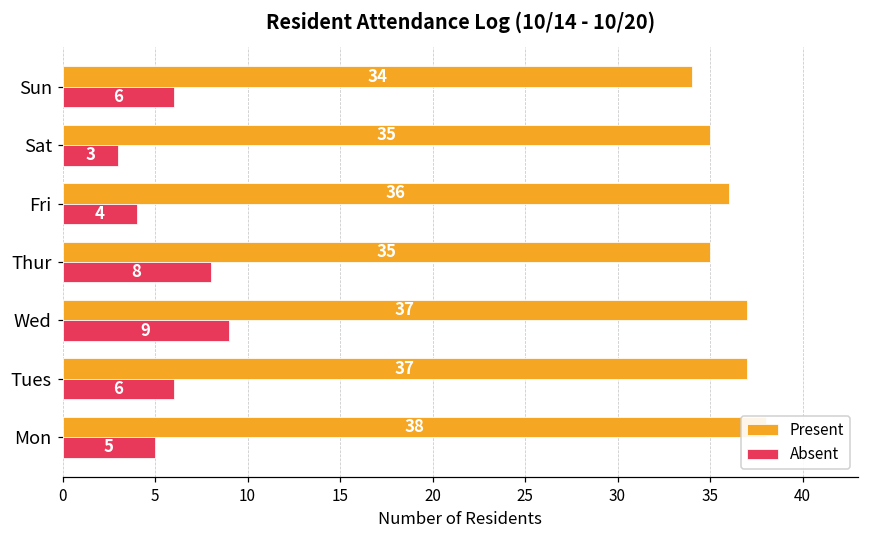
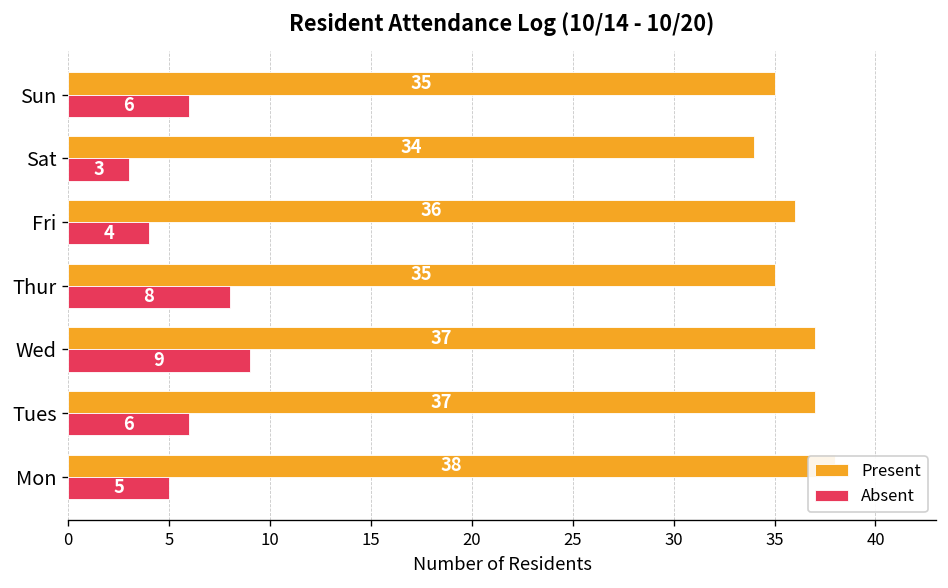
Present, Sun: 34 -> 35
Present, Sat: 35 -> 34
